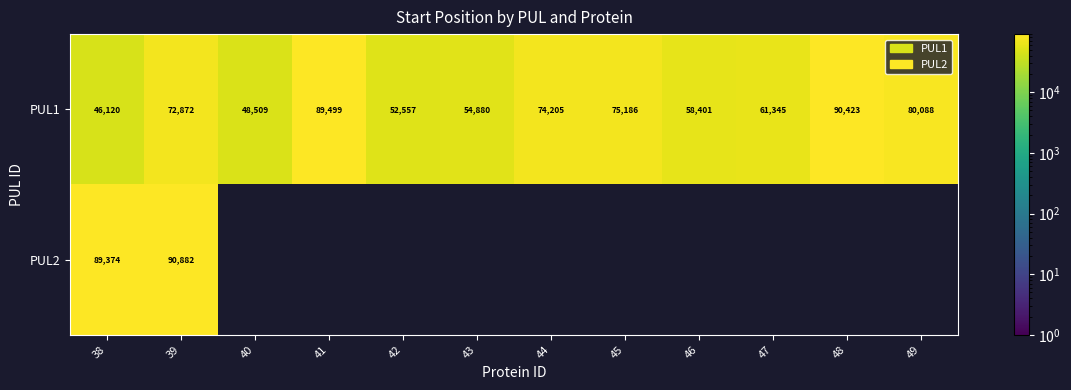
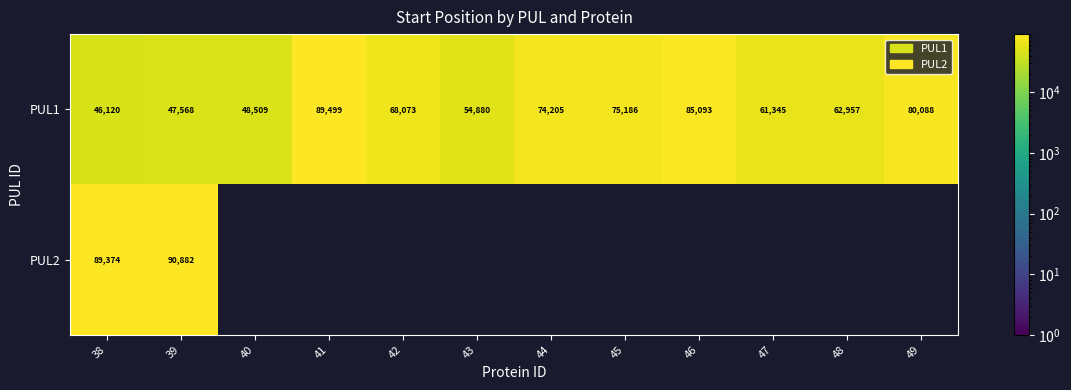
PUL1, 39: 72,872 -> 47,568
PUL1, 42: 52,557 -> 68,073
PUL1, 46: 58,401 -> 85,093
PUL1, 48: 90,423 -> 62,957
